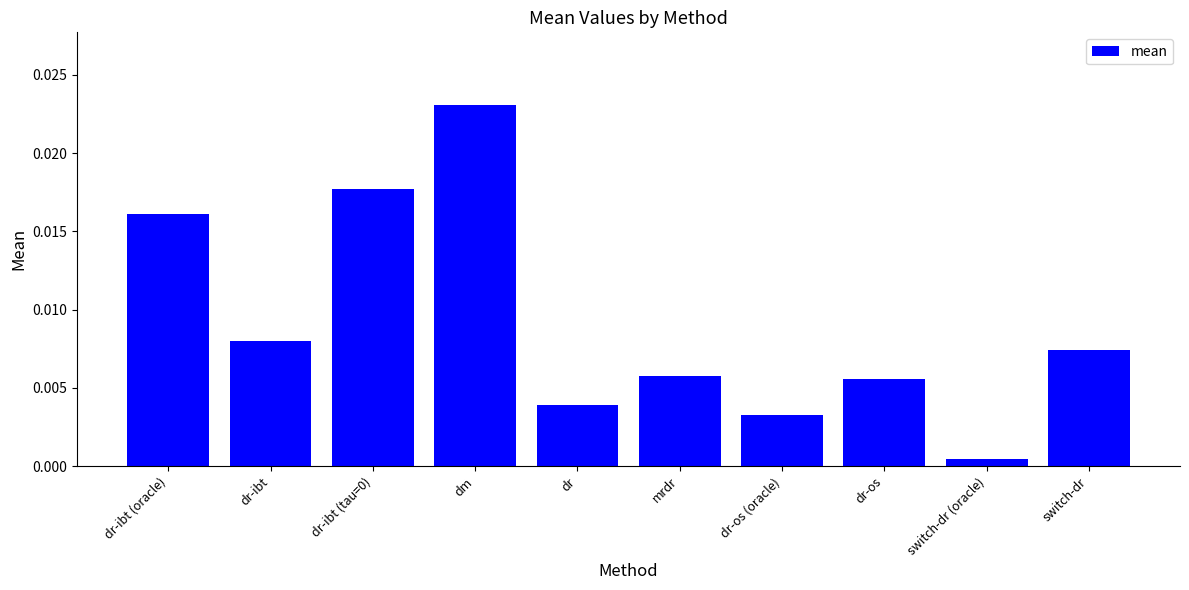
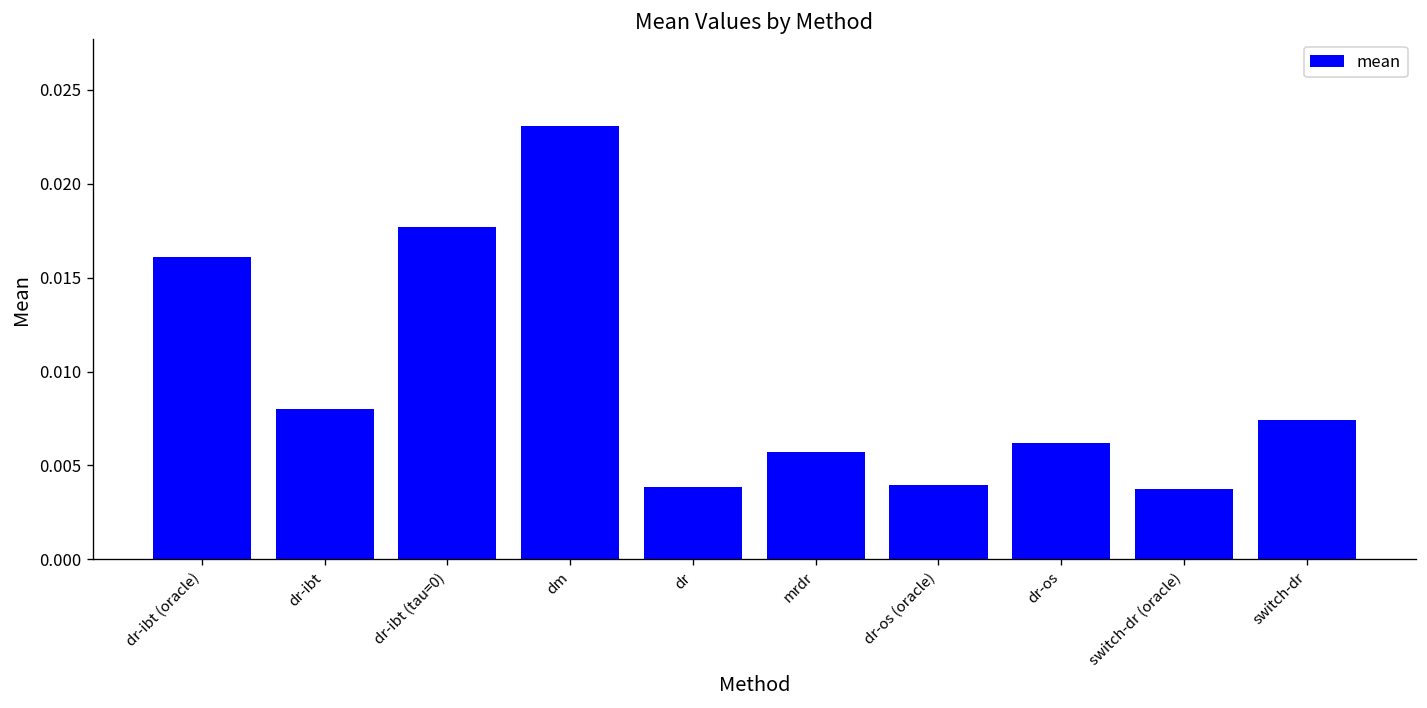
dr-os (oracle): 0.0033 -> 0.0040
dr-os: 0.0056 -> 0.0062
switch-dr (oracle): 0.0005 -> 0.0038
